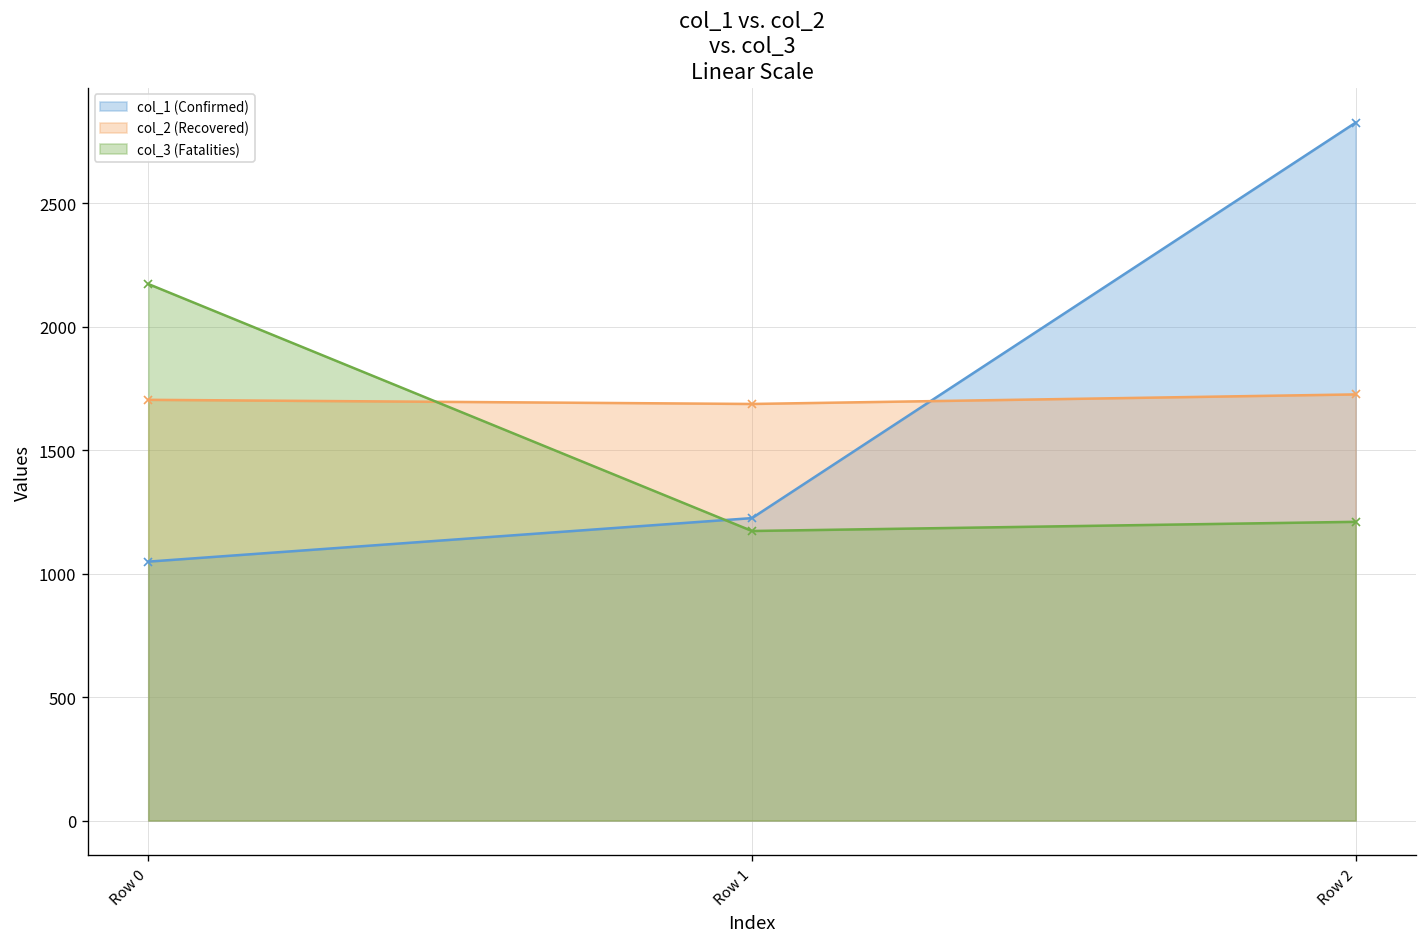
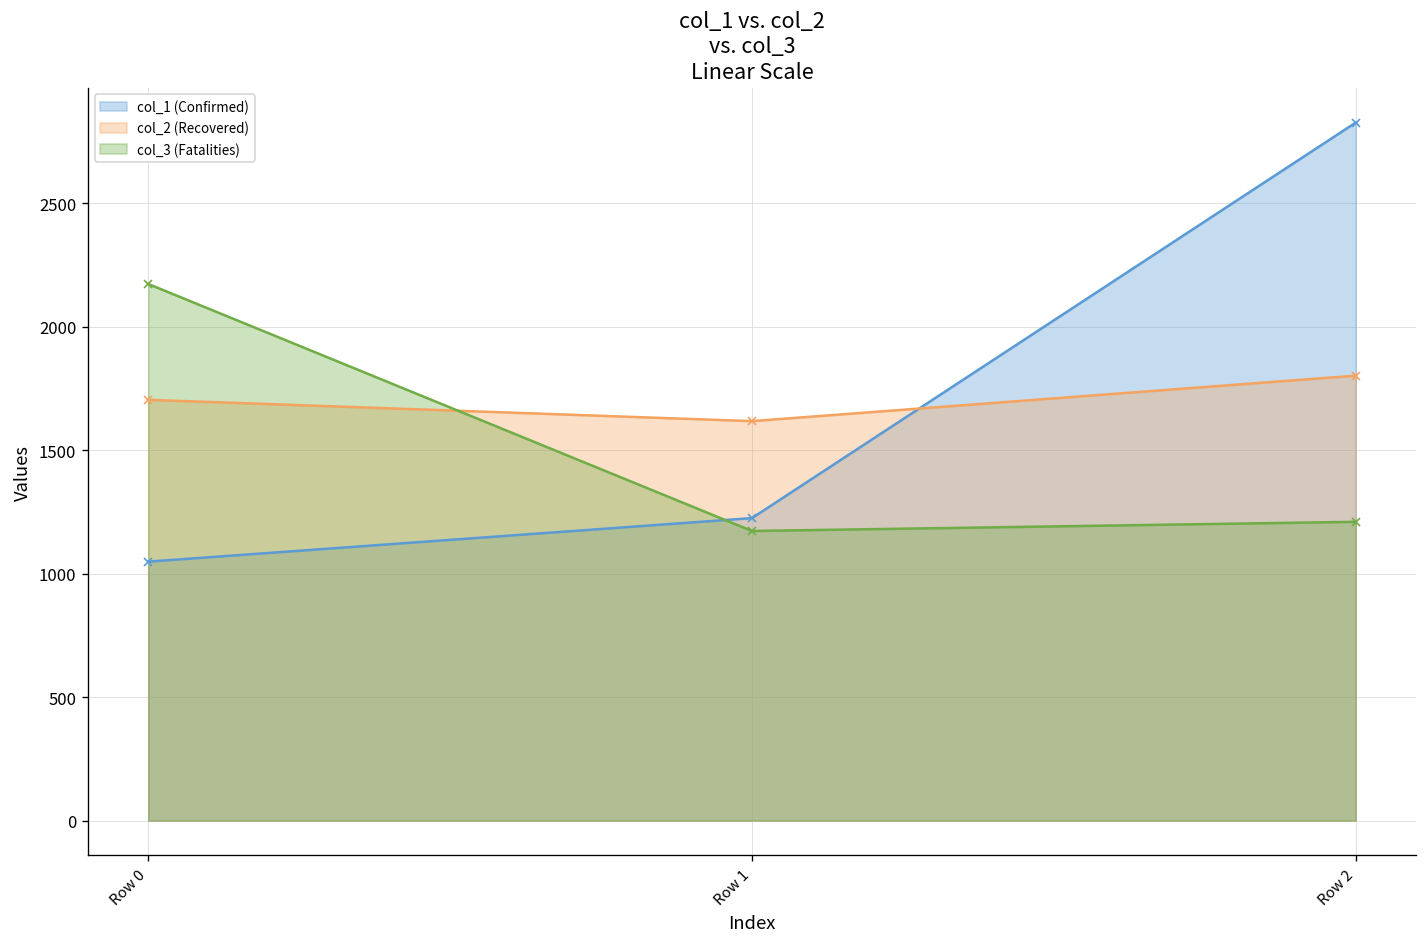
col_2 (Recovered), Row 1: 1690 -> 1620
col_2 (Recovered), Row 2: 1730 -> 1800
